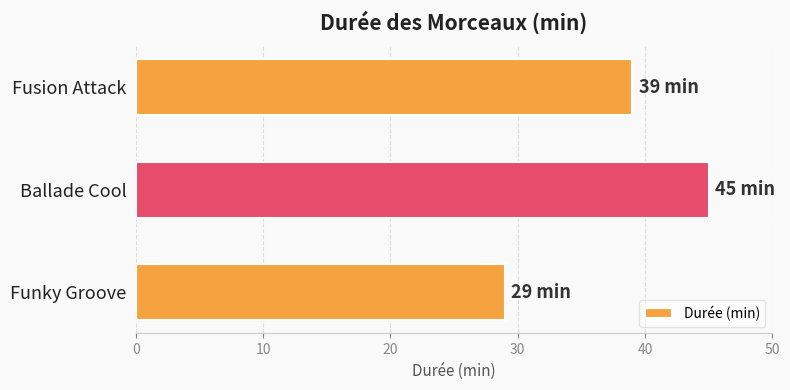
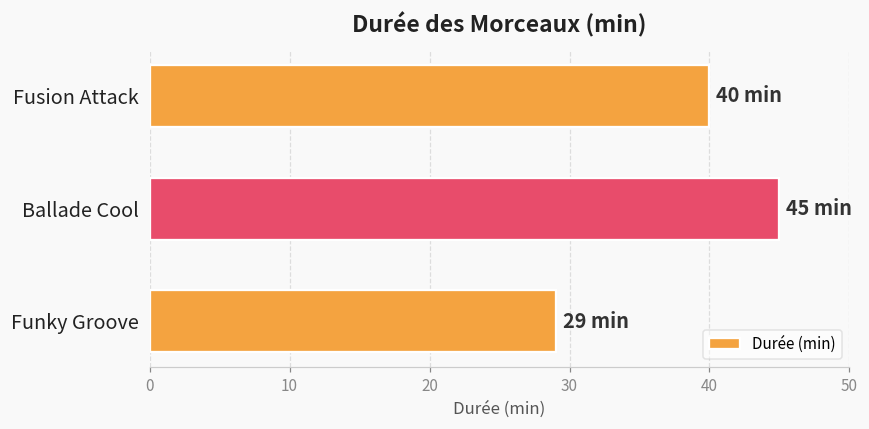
Fusion Attack: 39 -> 40
